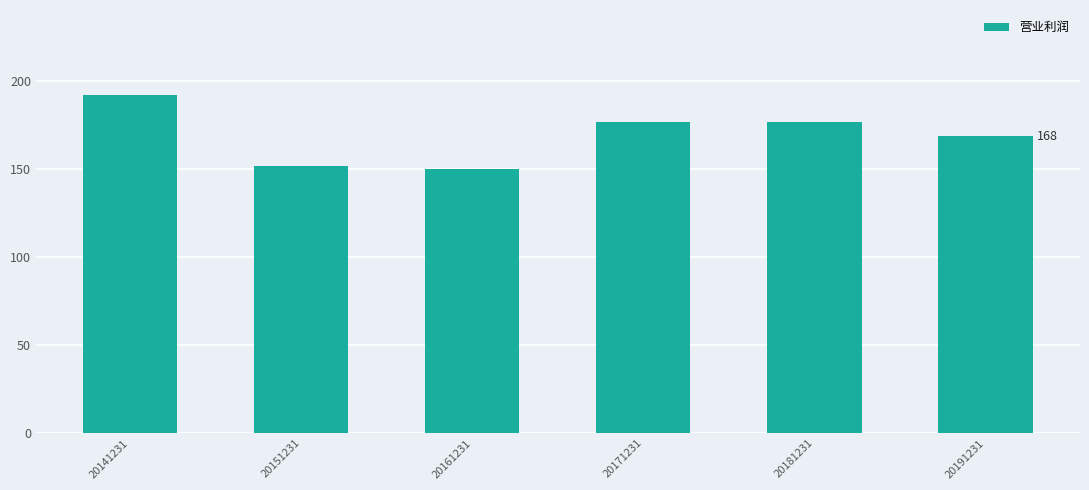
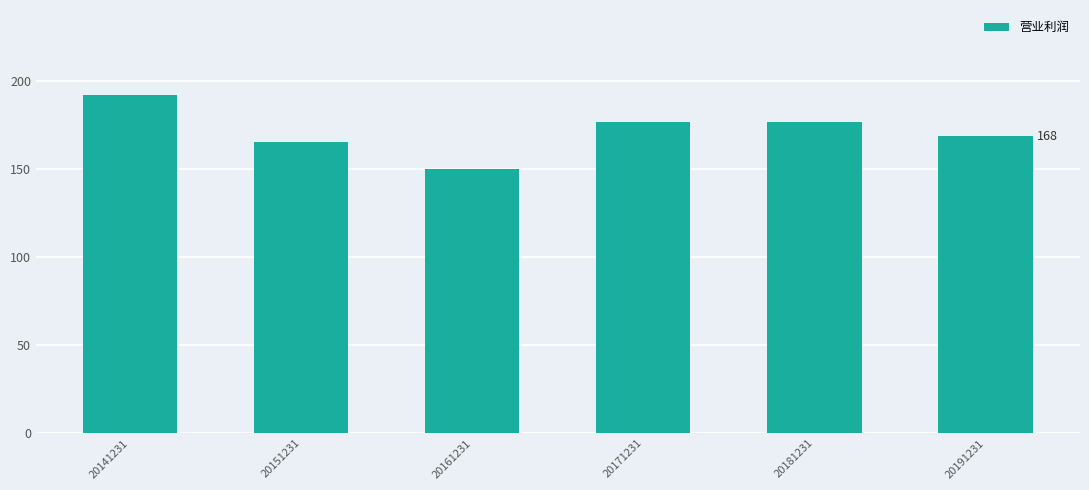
20151231: 152 -> 165
